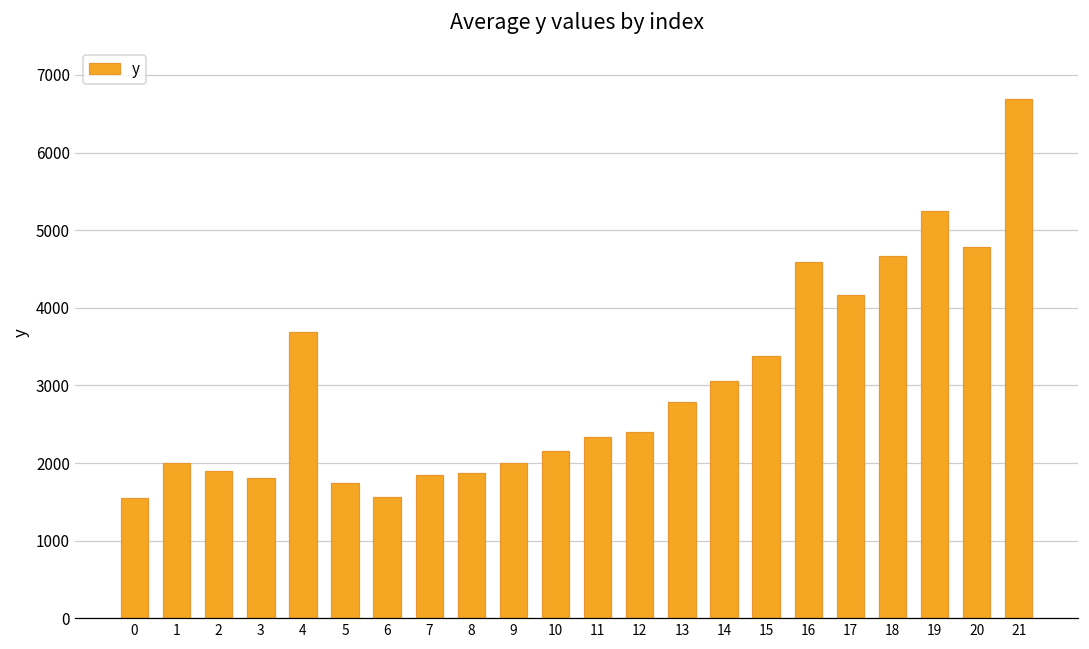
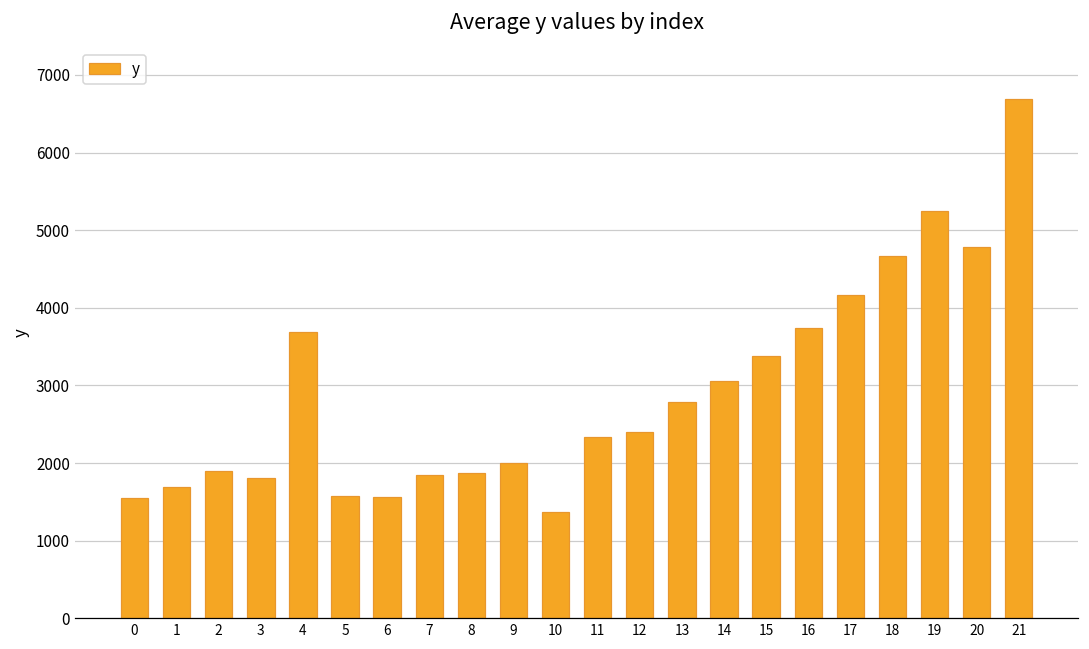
1: 2000 -> 1700
5: 1700 -> 1600
10: 2200 -> 1400
16: 4600 -> 3700
